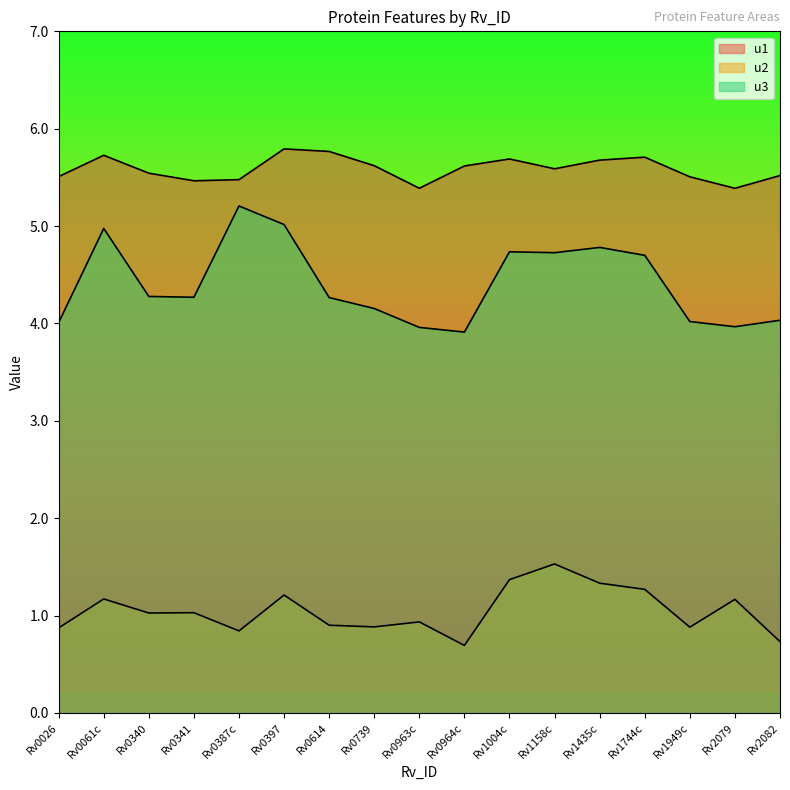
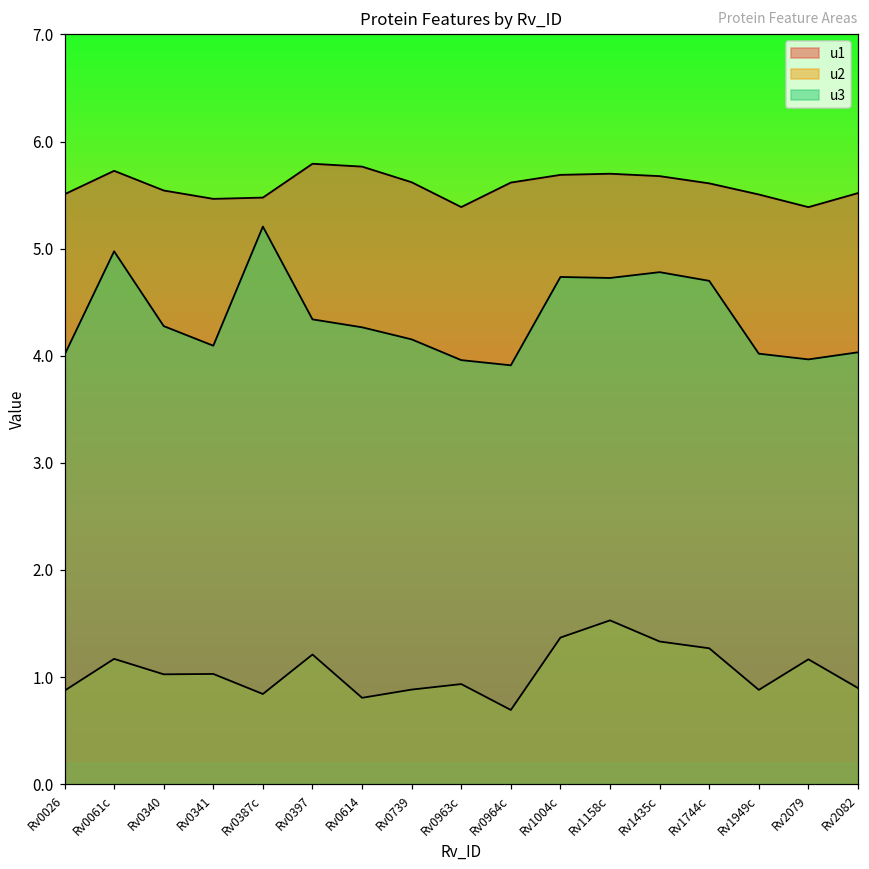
u3, Rv0341: 4.3 -> 4.1
u3, Rv0397: 5.0 -> 4.3
u2, Rv0614: 0.9 -> 0.8
u1, Rv1158c: 5.6 -> 5.7
u1, Rv1744c: 5.7 -> 5.6
u2, Rv2082: 0.7 -> 0.9
